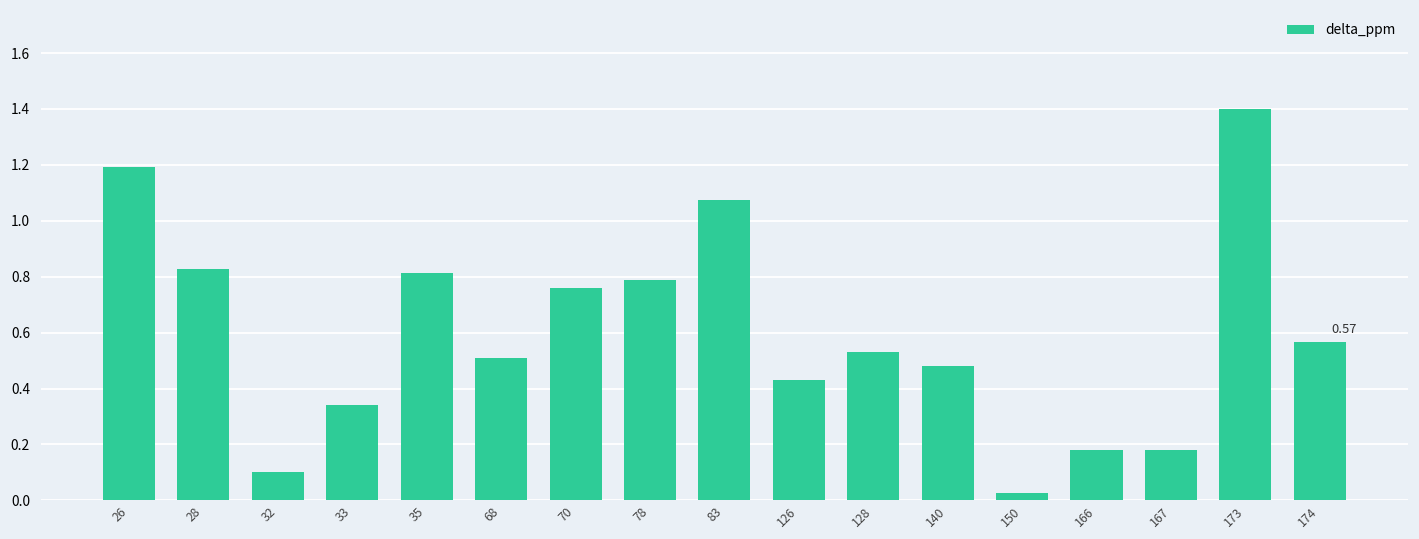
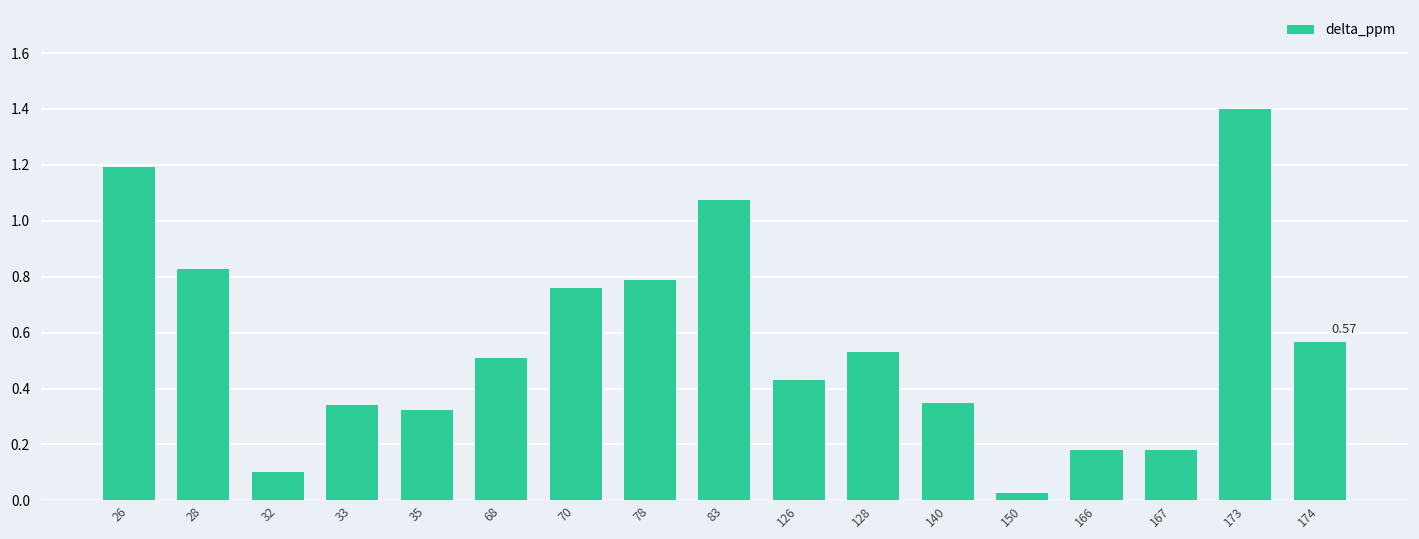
35: 0.81 -> 0.32
140: 0.48 -> 0.35
